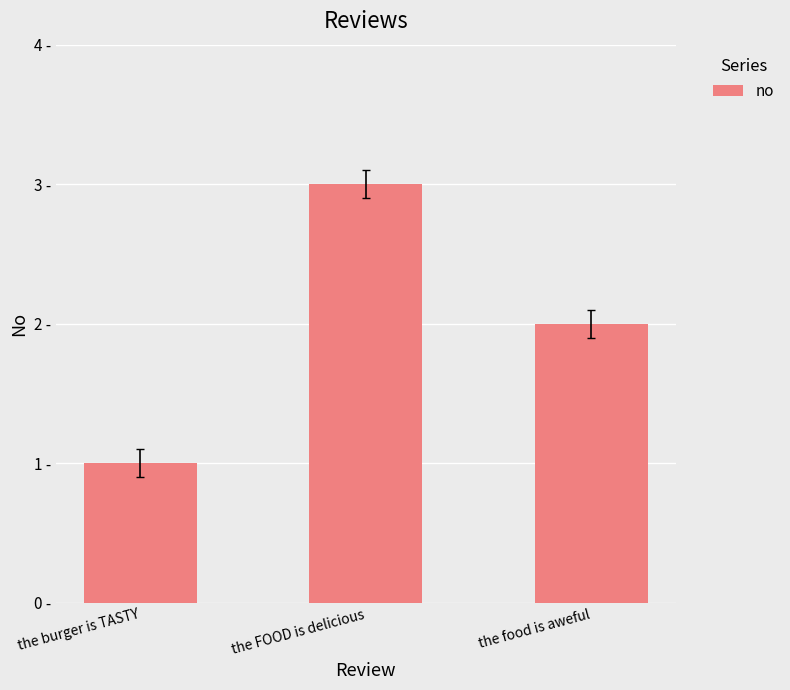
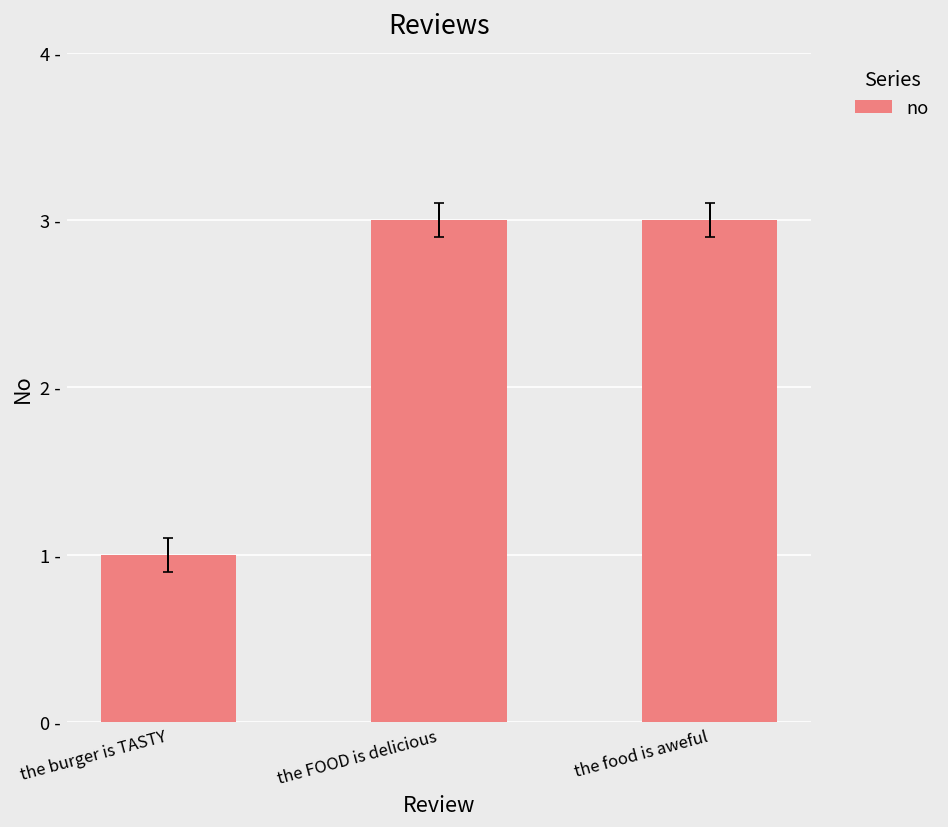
no, the food is aweful: 2 - -> 3 -
